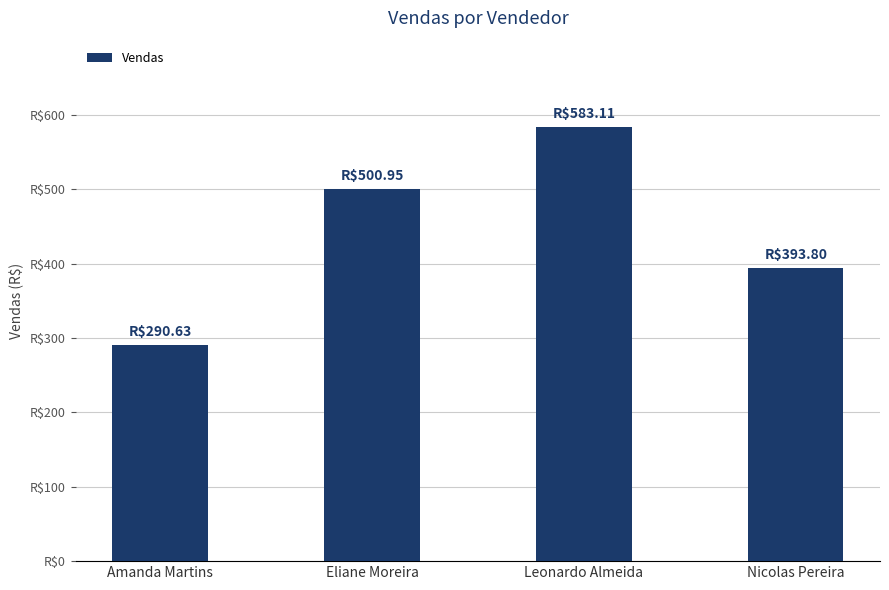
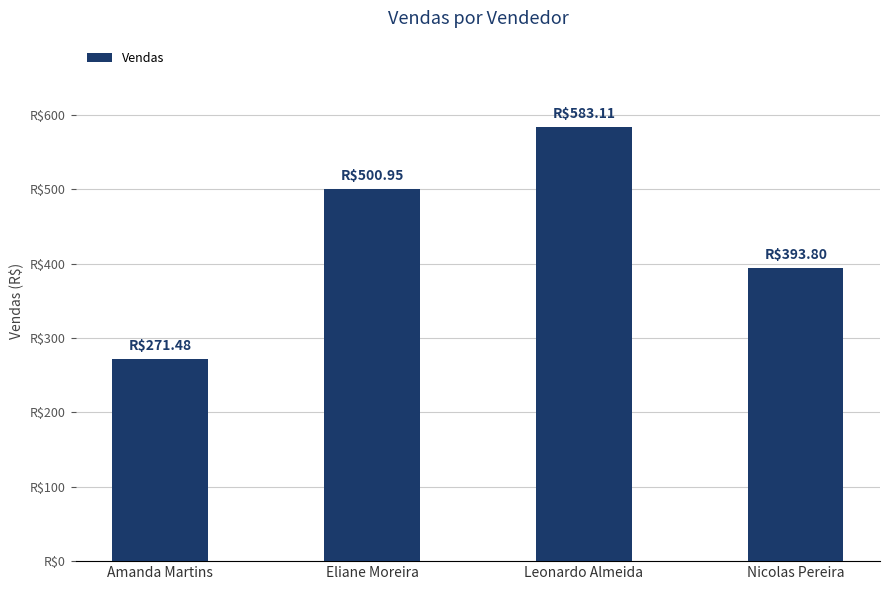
Amanda Martins: $290.63 -> $271.48
